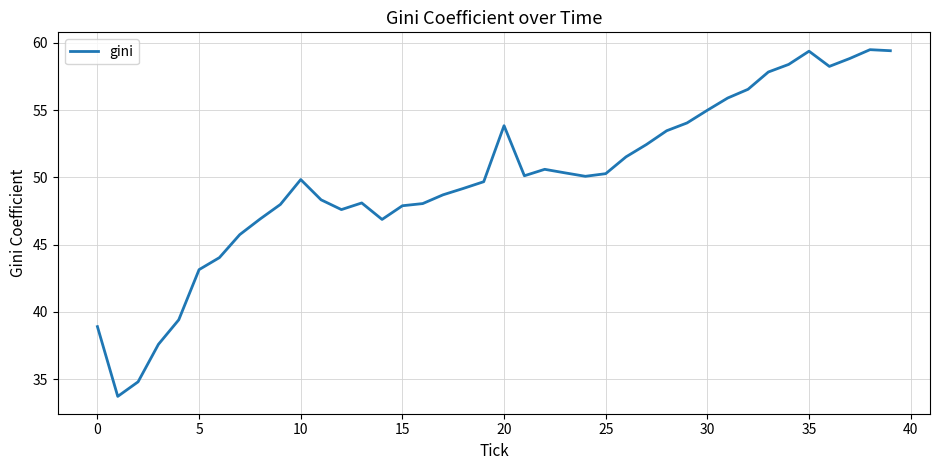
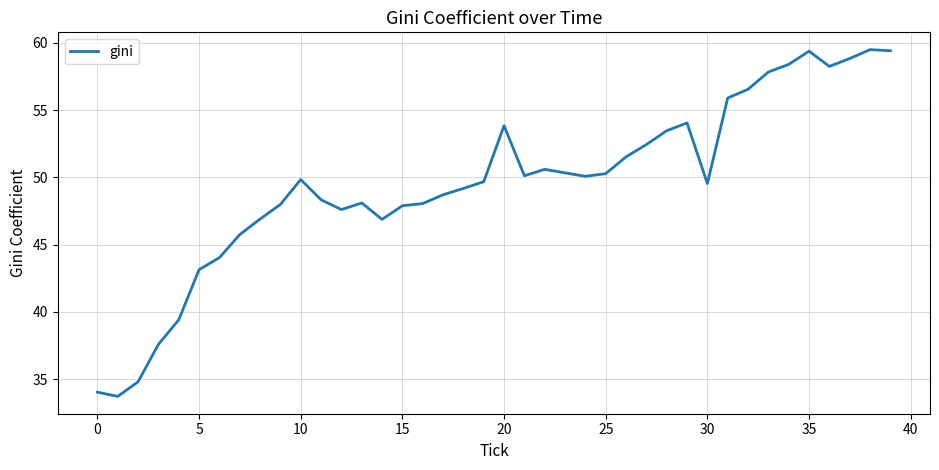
0: 38.9 -> 34.0
30: 55.0 -> 49.5
